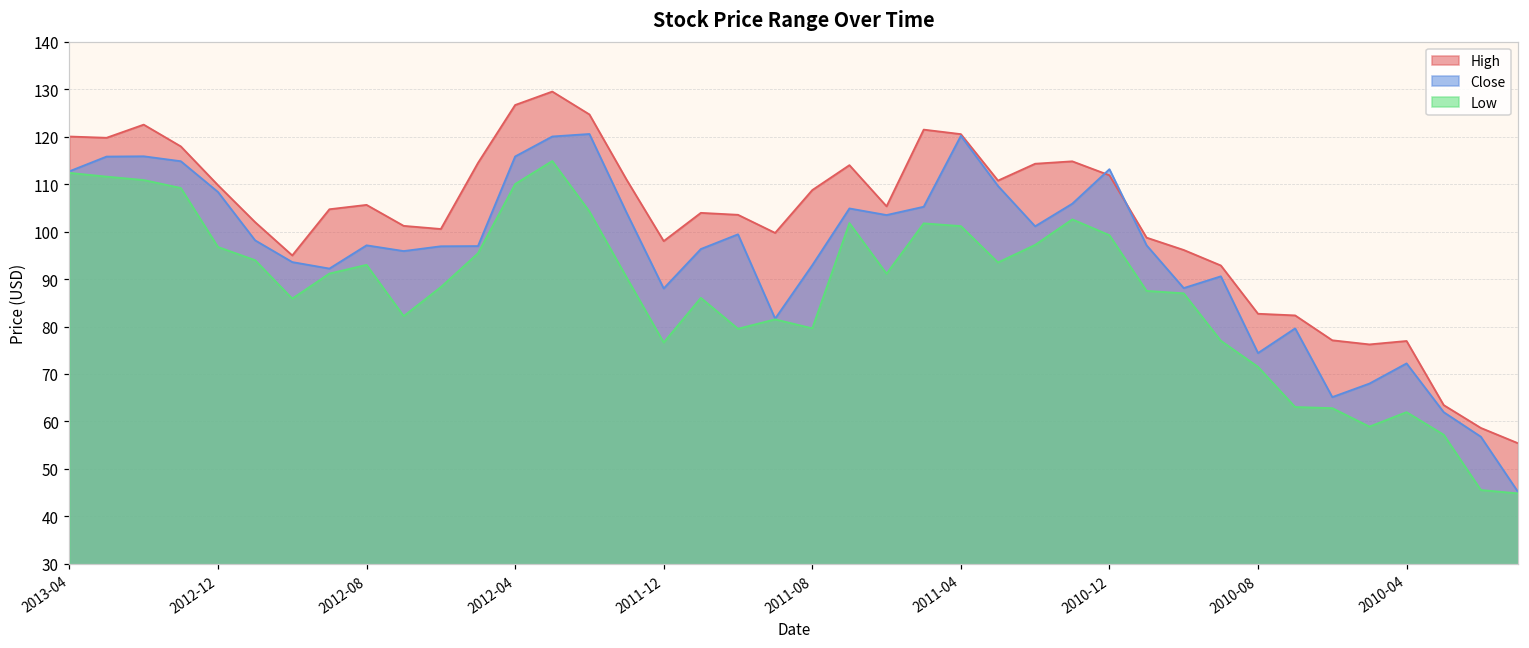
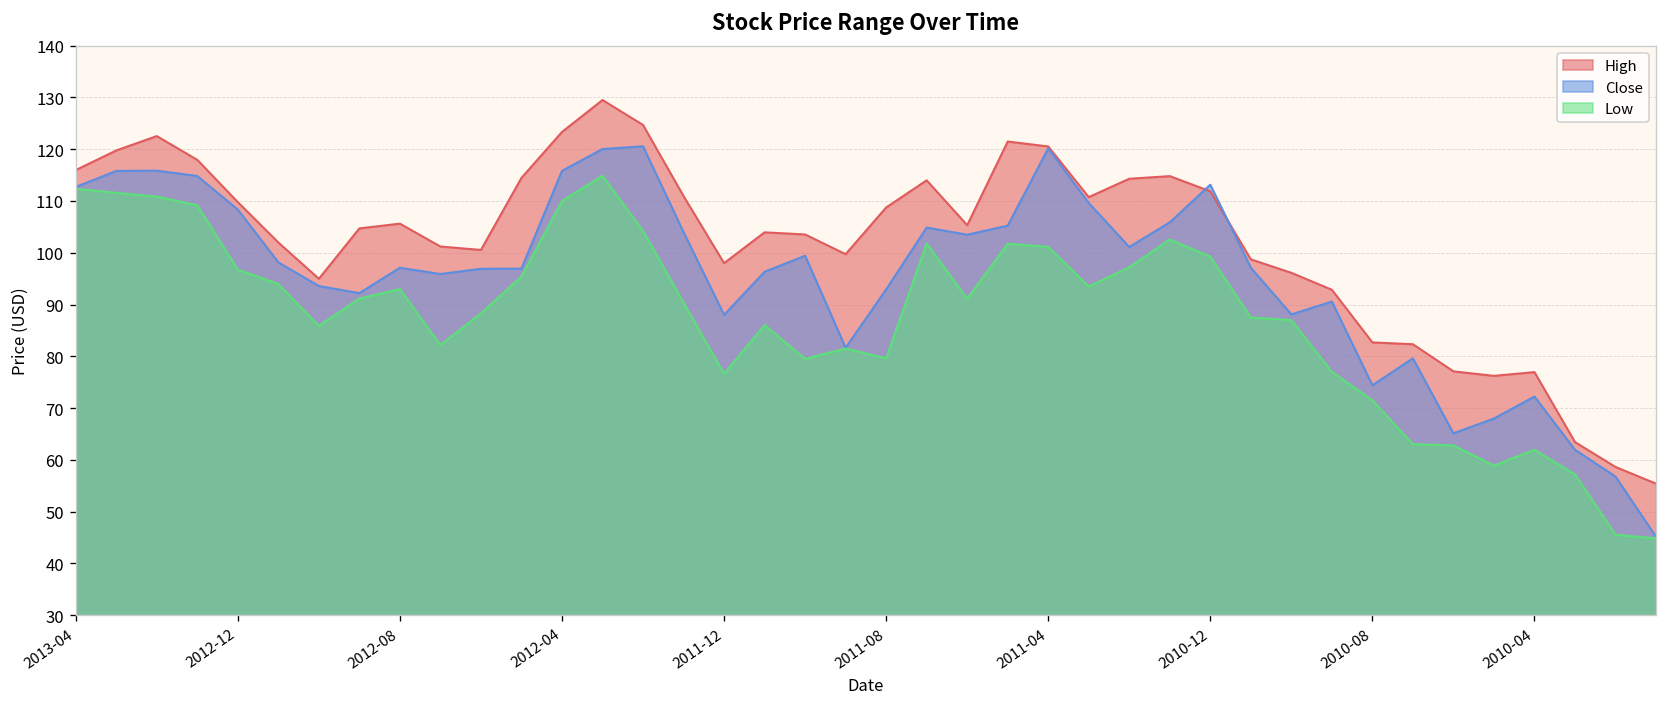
High, 2013-04: 120 -> 116
High, 2012-04: 127 -> 123
